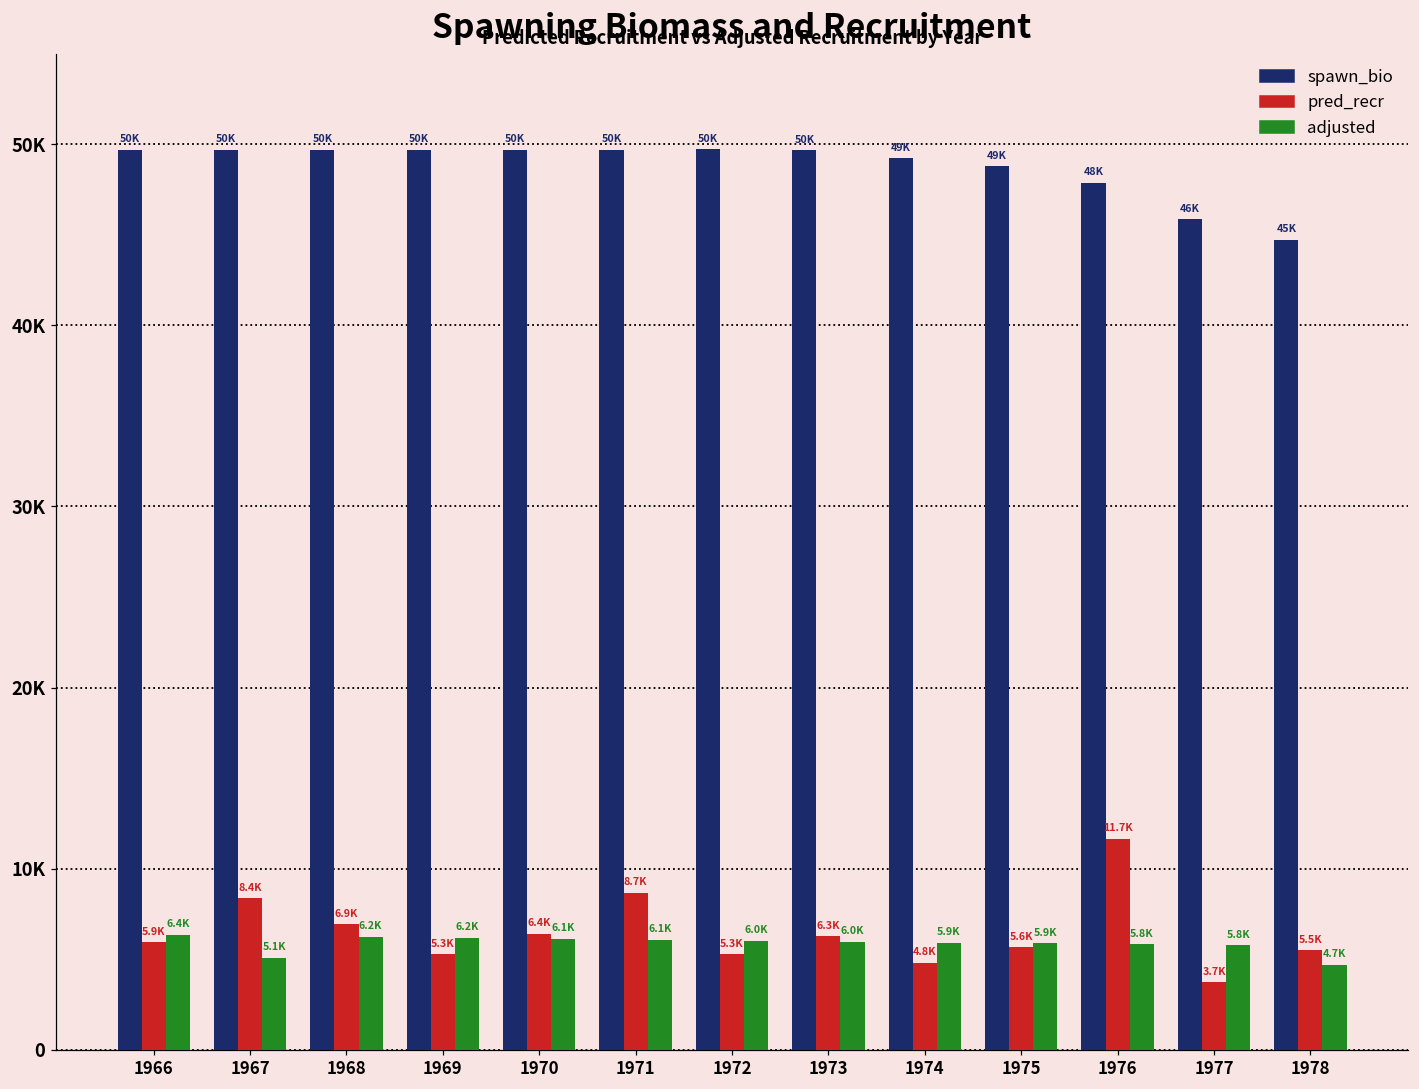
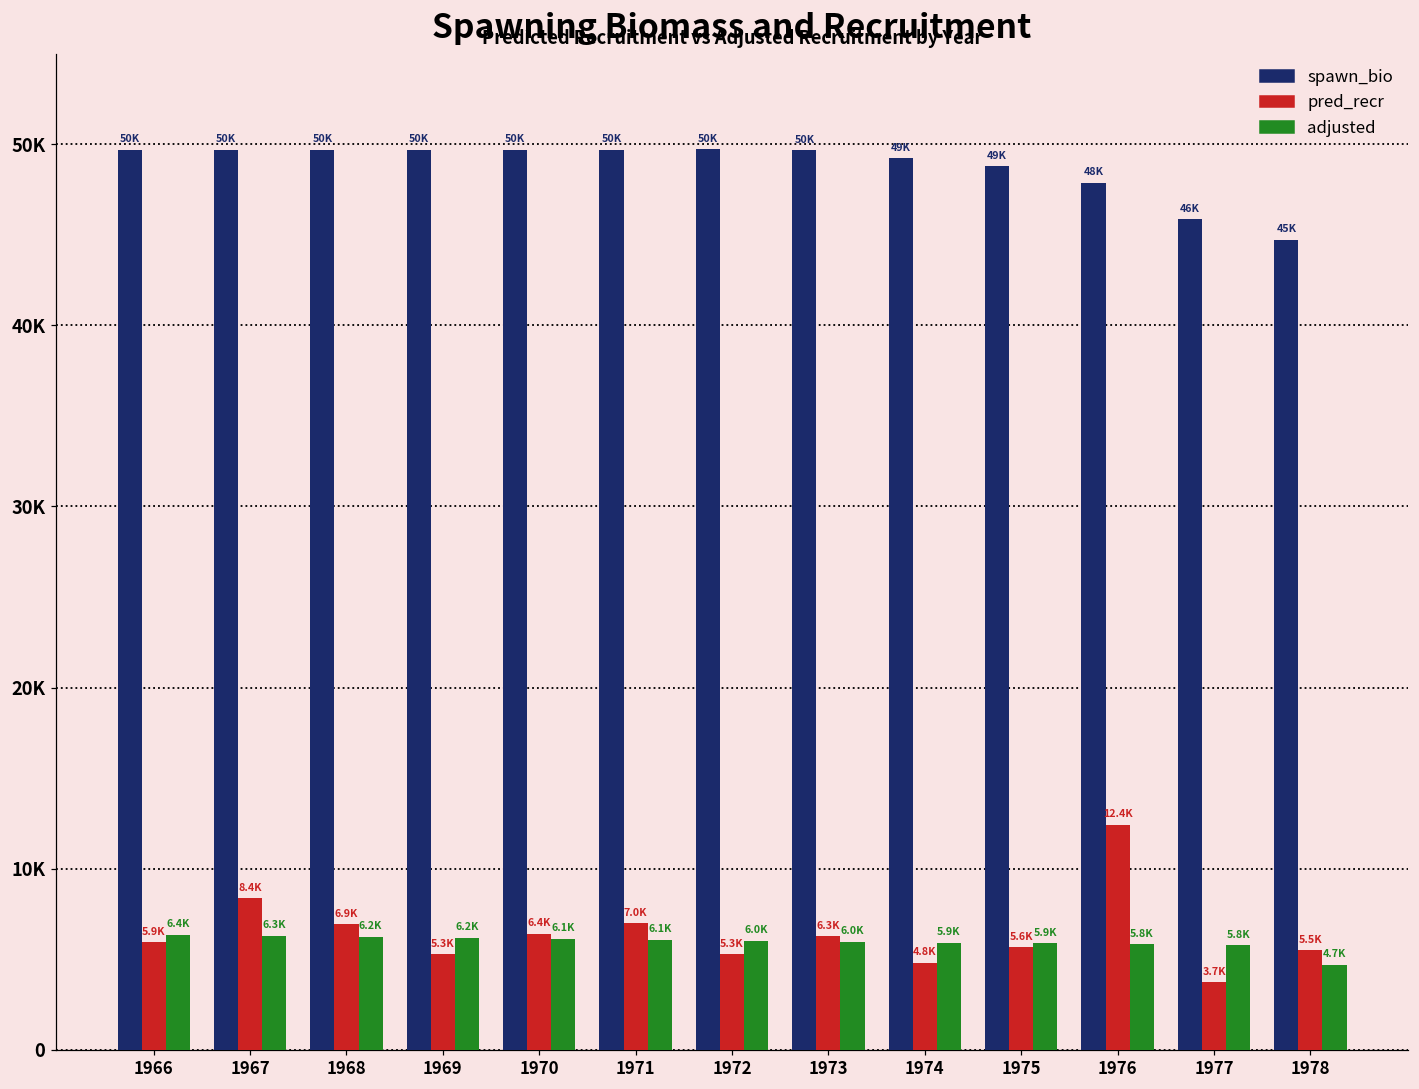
adjusted, 1967: 5.1K -> 6.3K
pred_recr, 1971: 8.7K -> 7.0K
pred_recr, 1976: 11.7K -> 12.4K
